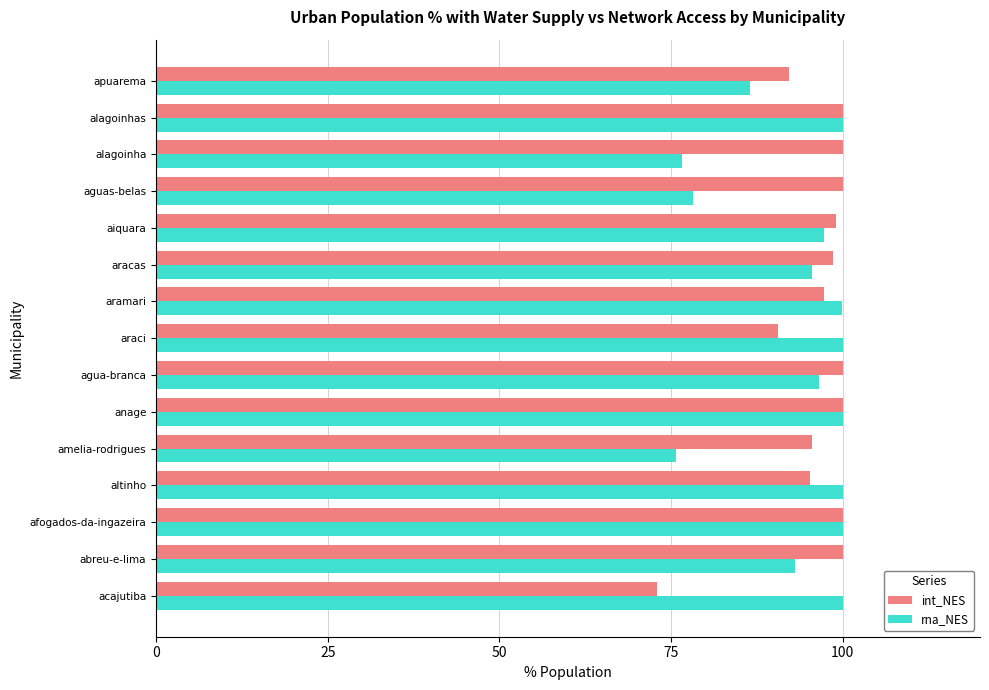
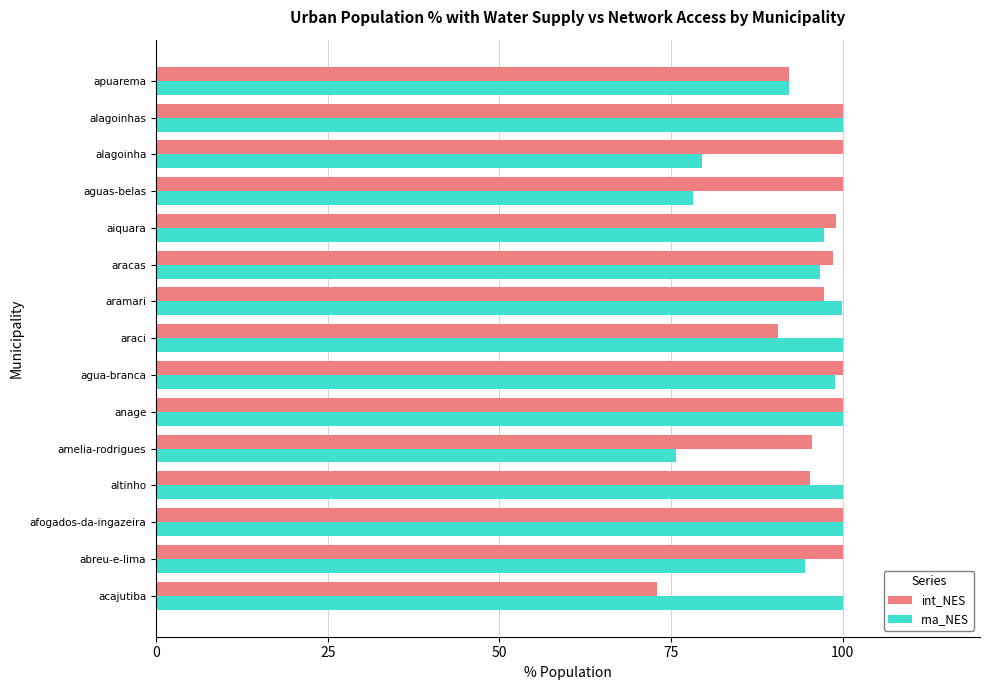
rna_NES, apuarema: 87 -> 92
rna_NES, alagoinha: 77 -> 80
rna_NES, aracas: 96 -> 97
rna_NES, agua-branca: 97 -> 99
rna_NES, abreu-e-lima: 93 -> 95
